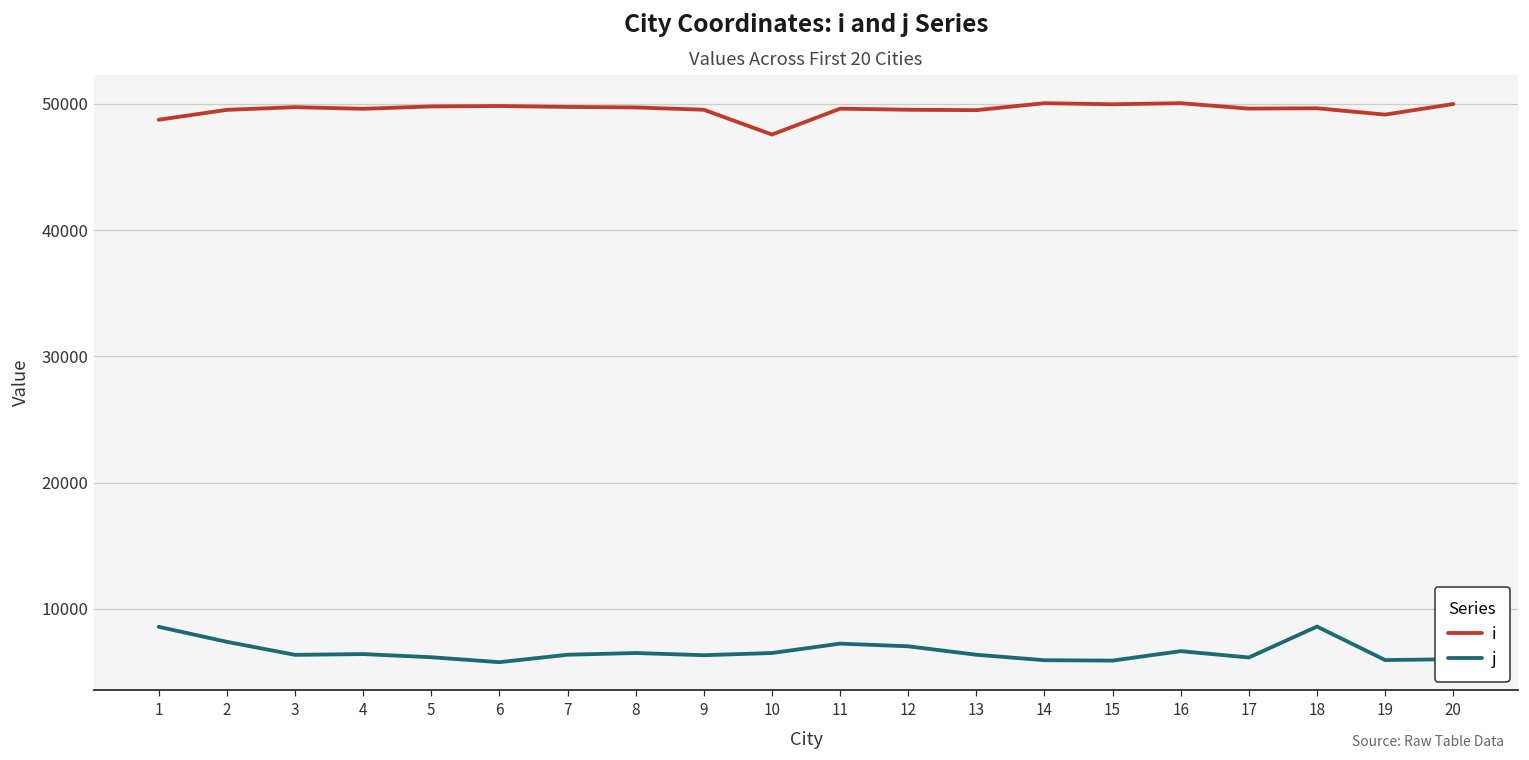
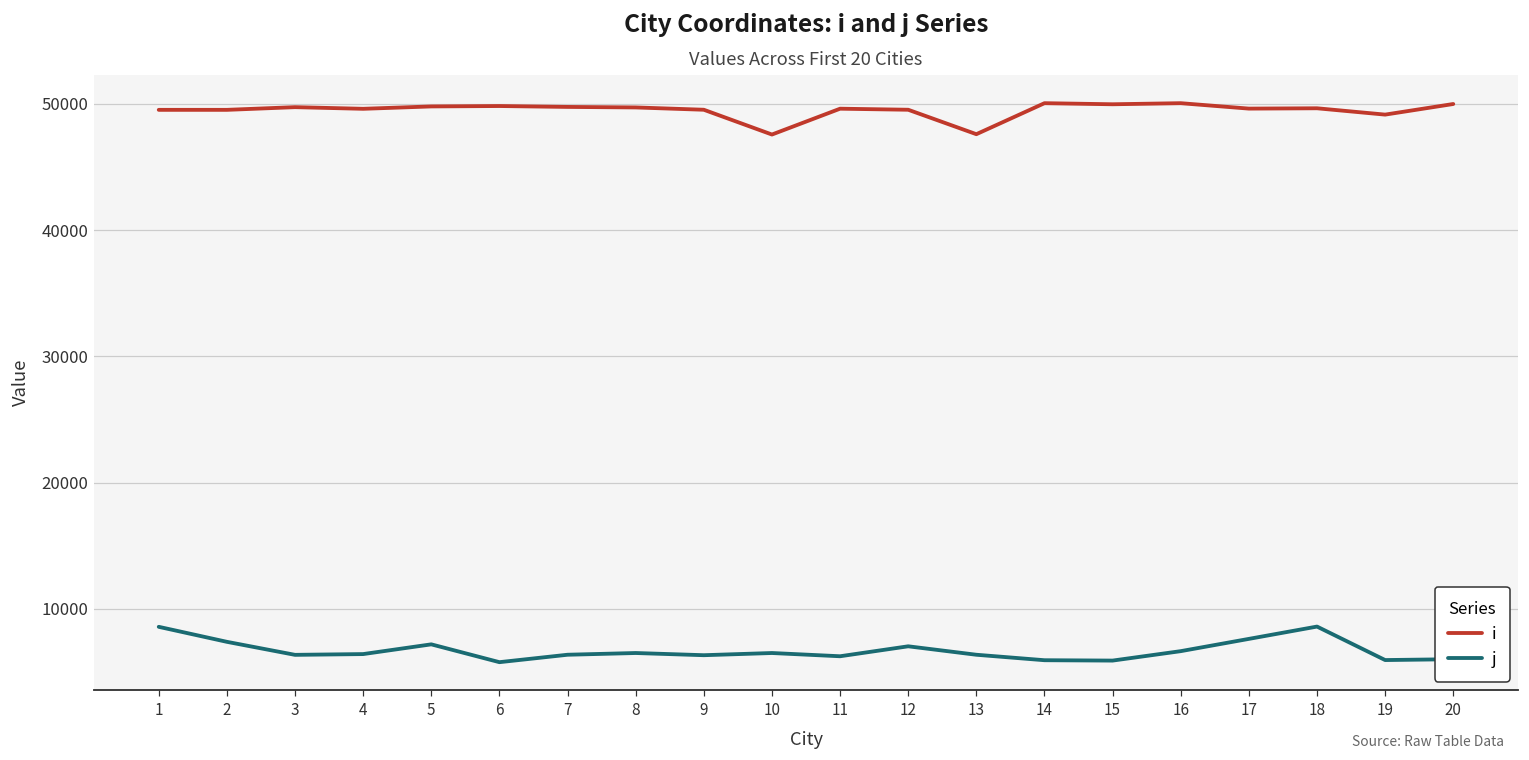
i, 1: 48700 -> 49500
j, 5: 6200 -> 7200
j, 11: 7200 -> 6200
i, 13: 49500 -> 47600
j, 17: 6100 -> 7600
